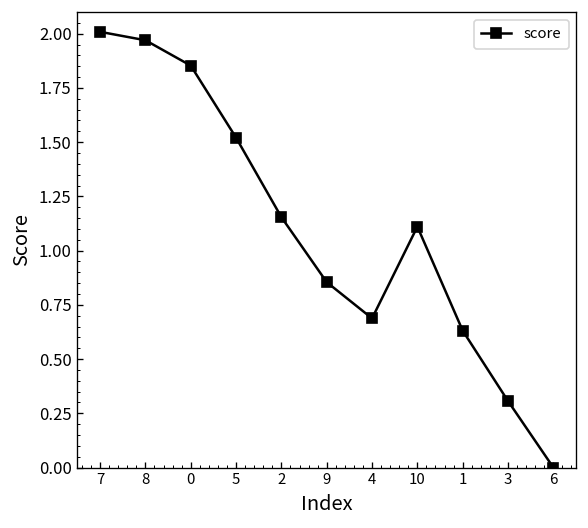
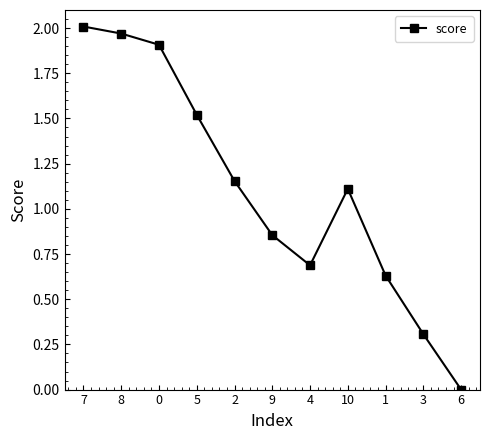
0: 1.85 -> 1.91
